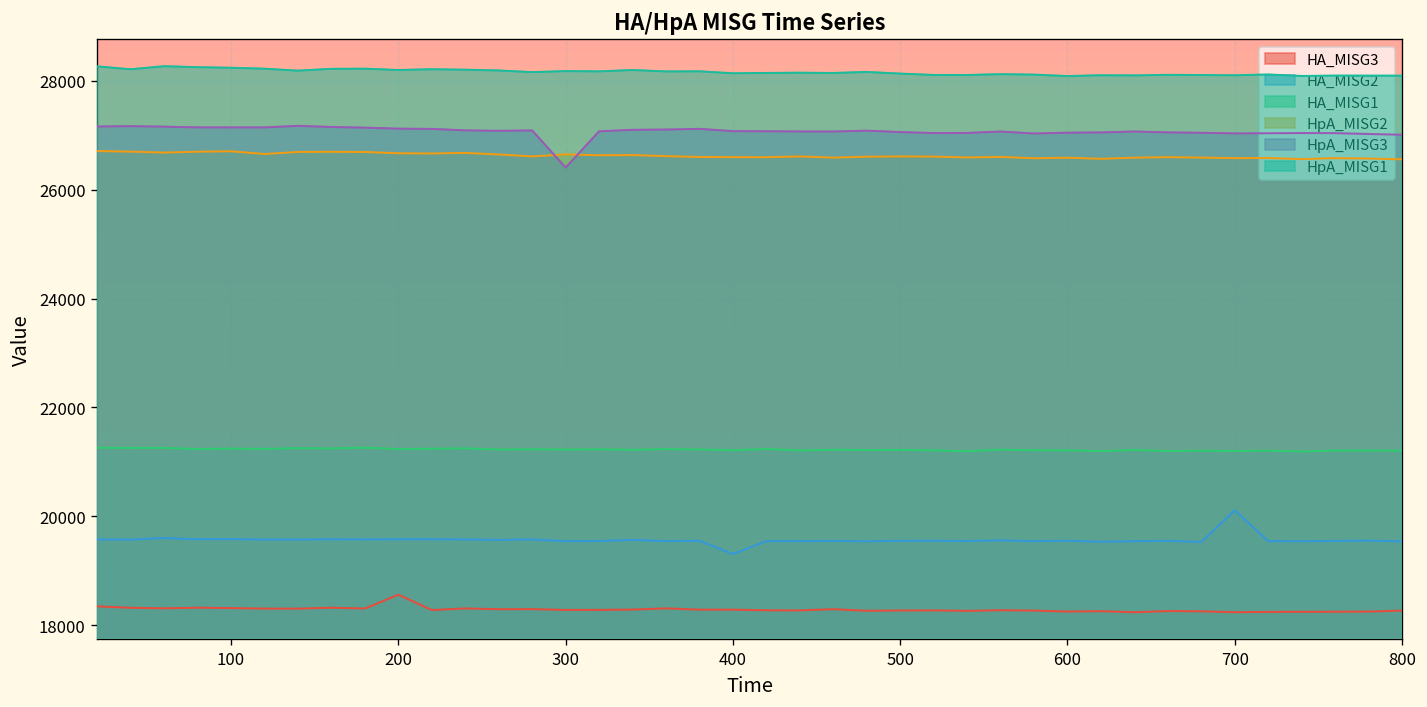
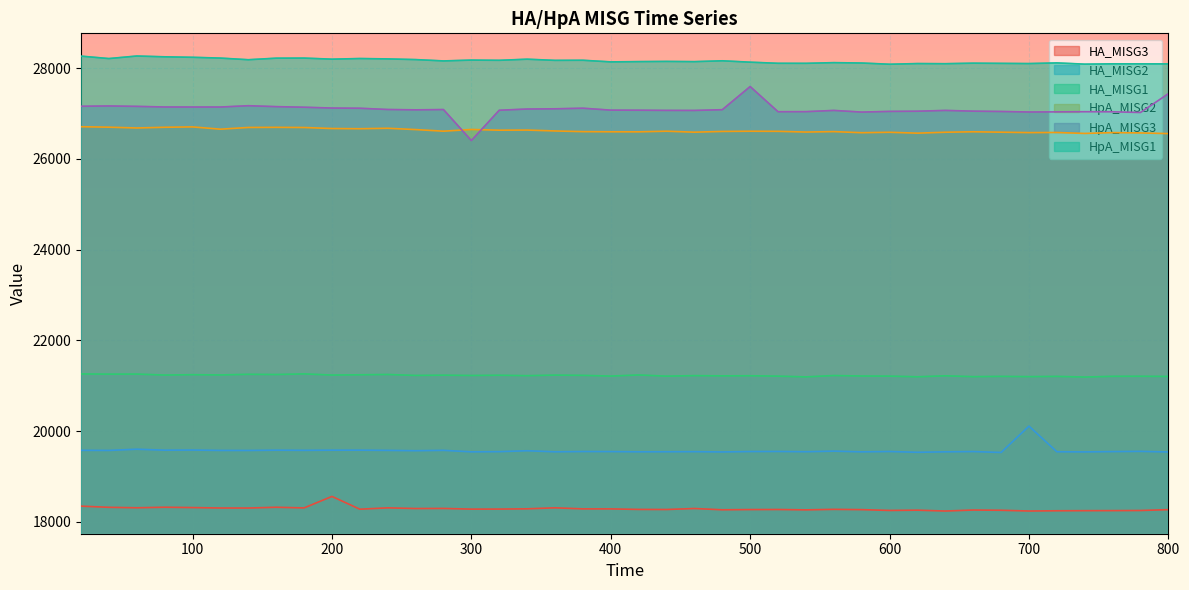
HA_MISG2, 400: 19300 -> 19500
HpA_MISG3, 500: 27100 -> 27600
HpA_MISG3, 800: 27000 -> 27400
